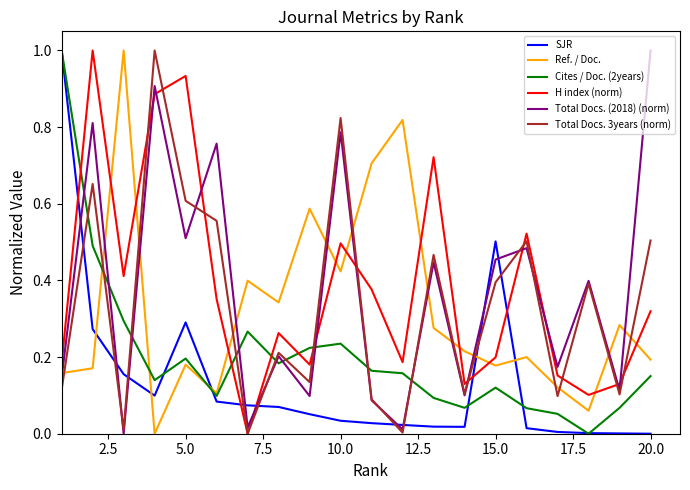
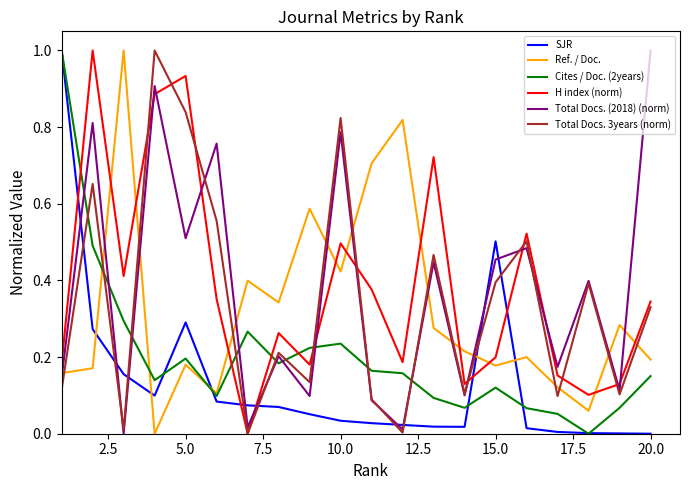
Total Docs. 3years (norm), 5.0: 0.61 -> 0.84
H index (norm), 20.0: 0.32 -> 0.34
Total Docs. 3years (norm), 20.0: 0.50 -> 0.33
